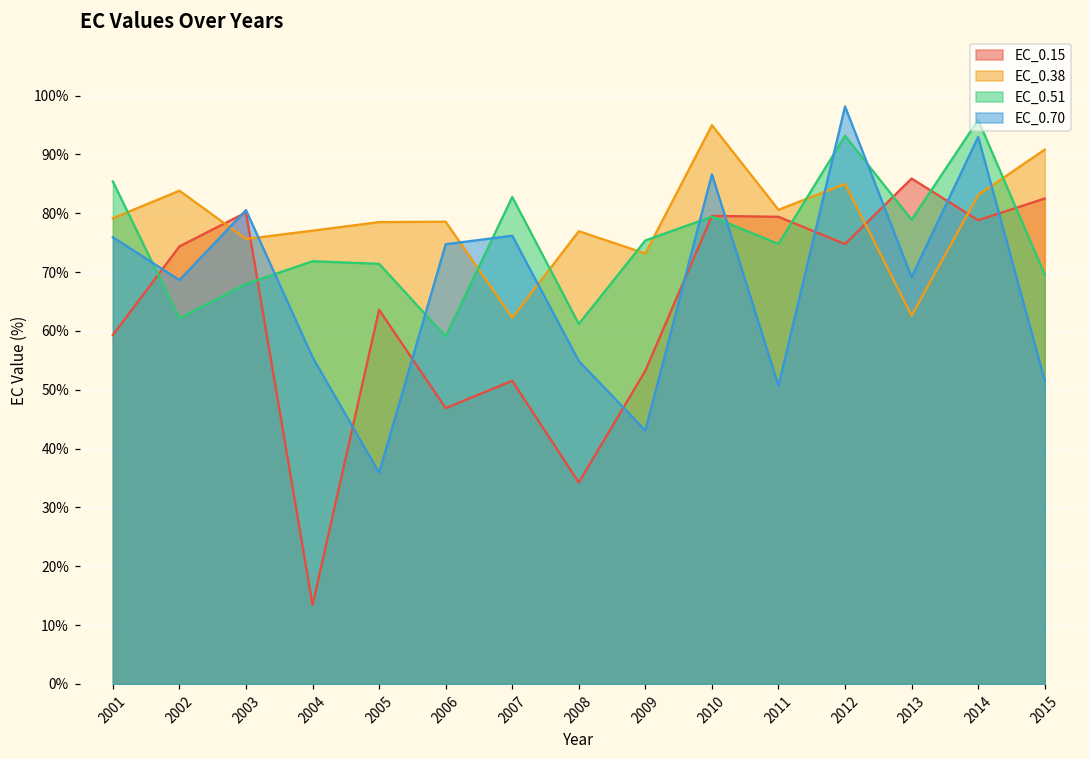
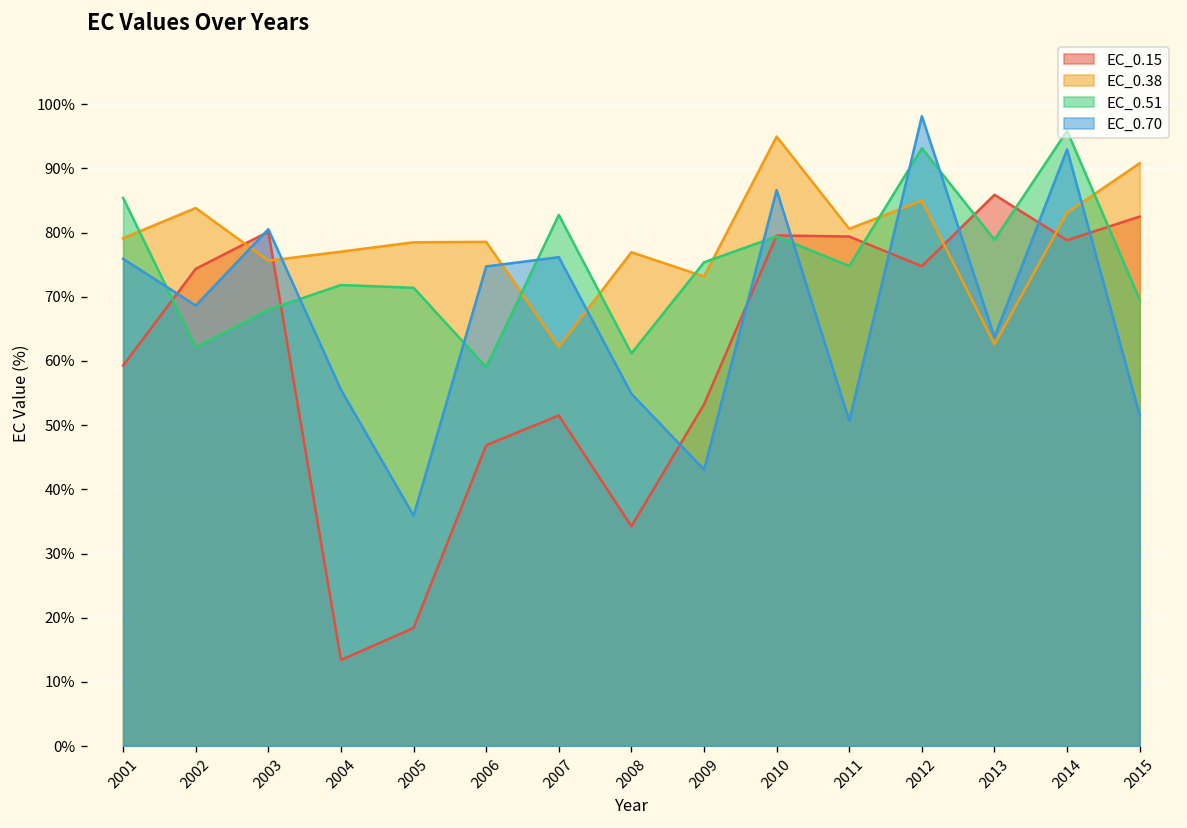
EC_0.15, 2005: 64% -> 18%
EC_0.70, 2013: 69% -> 64%
